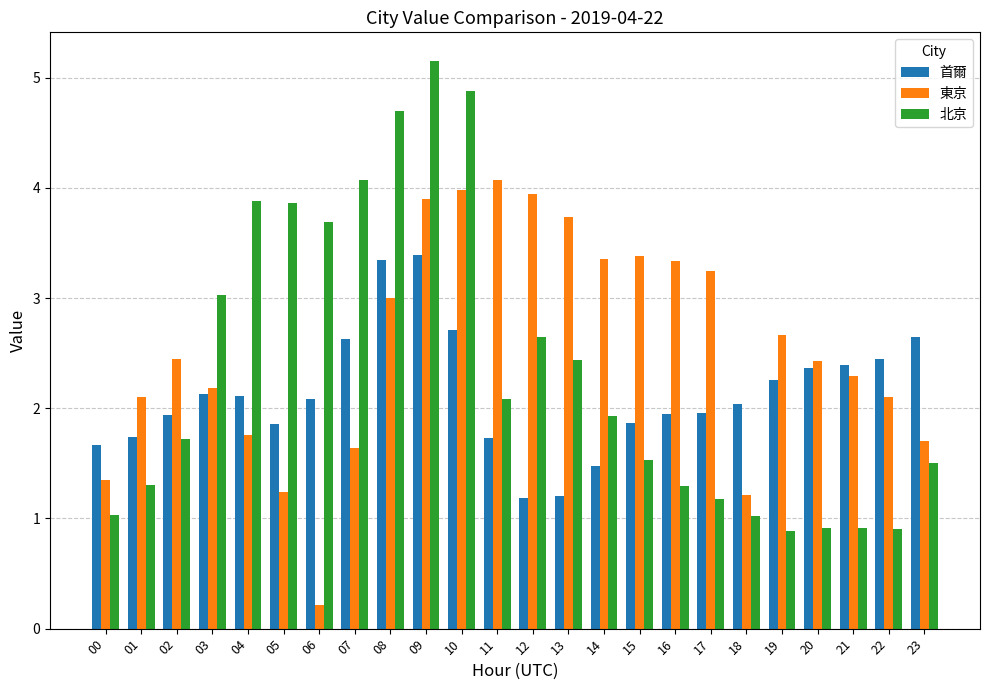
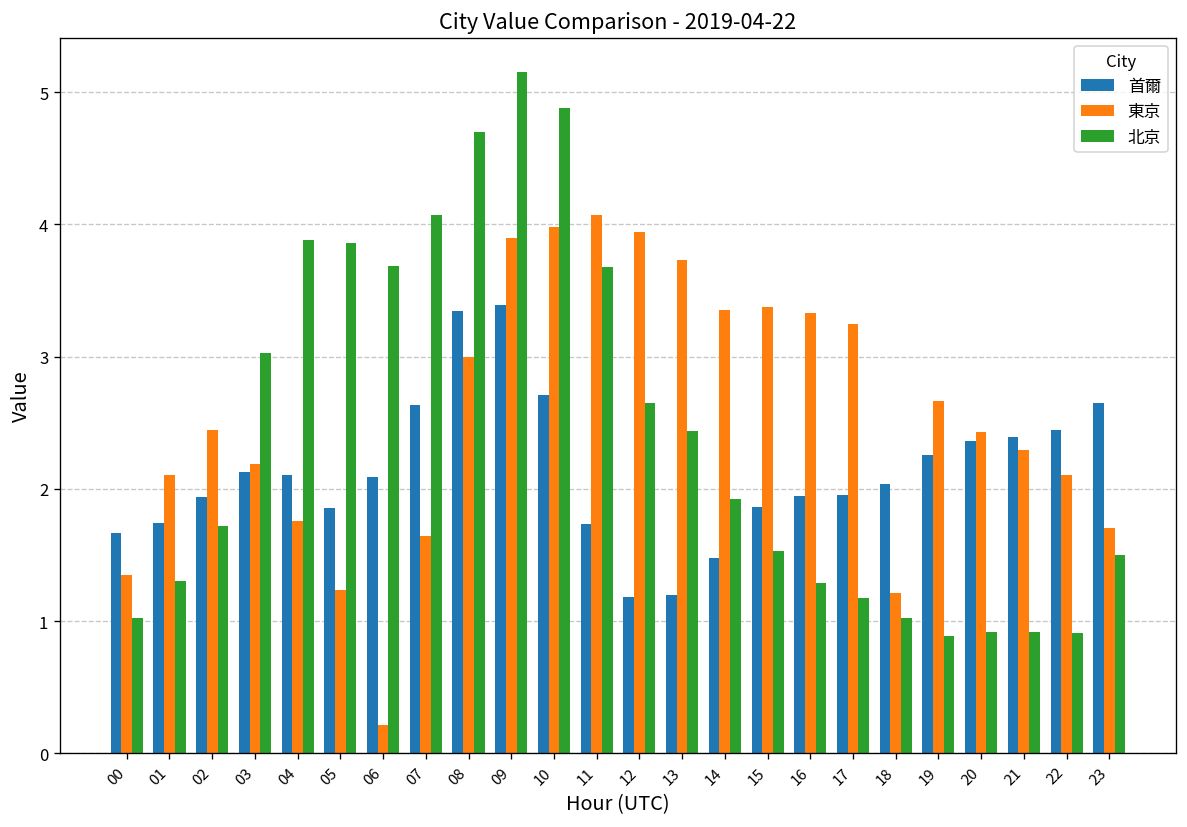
北京, 11: 2.09 -> 3.68
